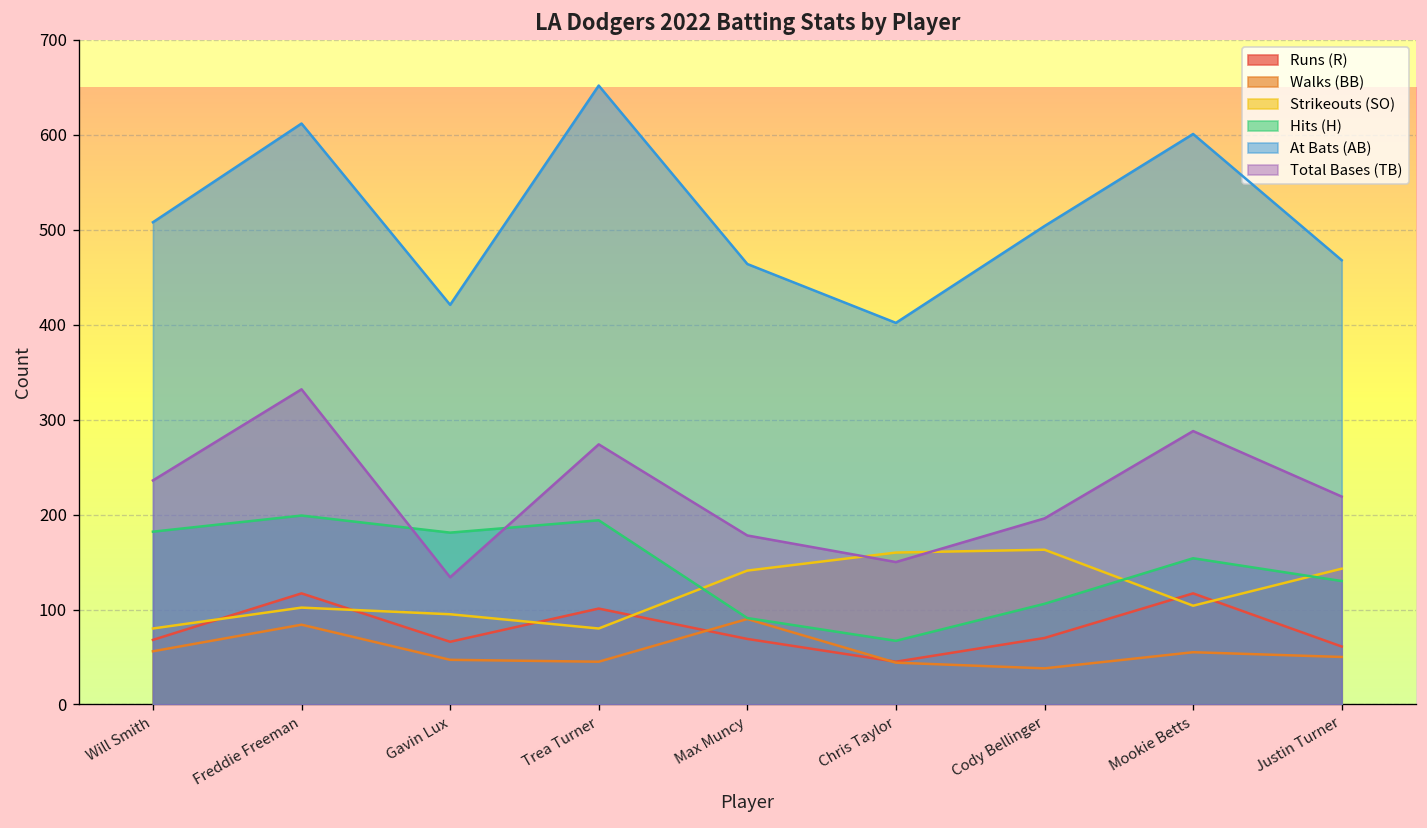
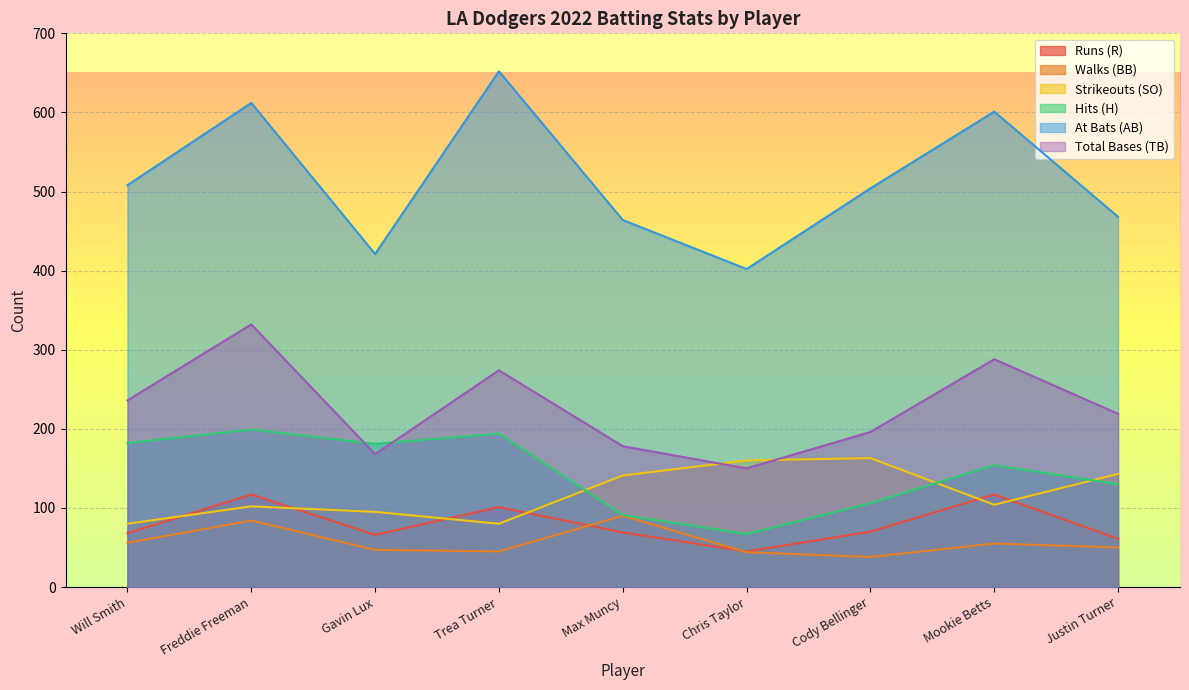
Total Bases (TB), Gavin Lux: 130 -> 170
